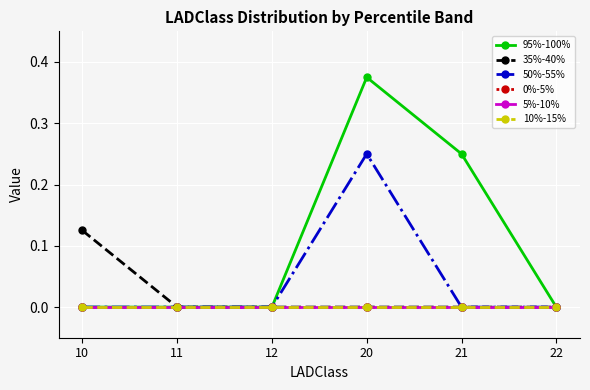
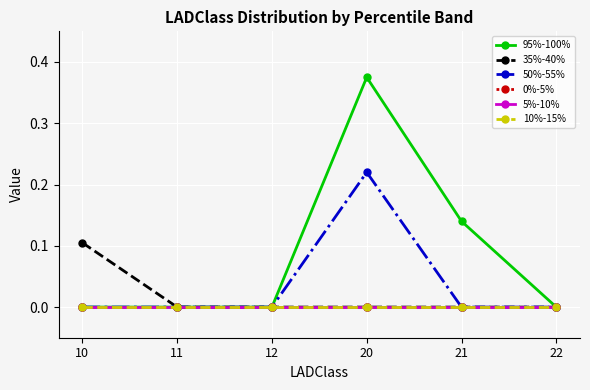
35%-40%, 10: 0.13 -> 0.11
50%-55%, 20: 0.25 -> 0.22
95%-100%, 21: 0.25 -> 0.14
